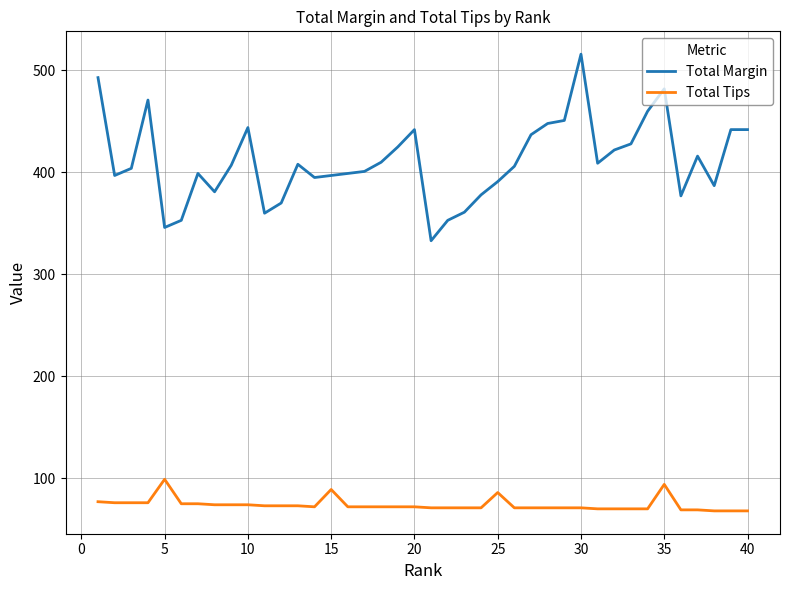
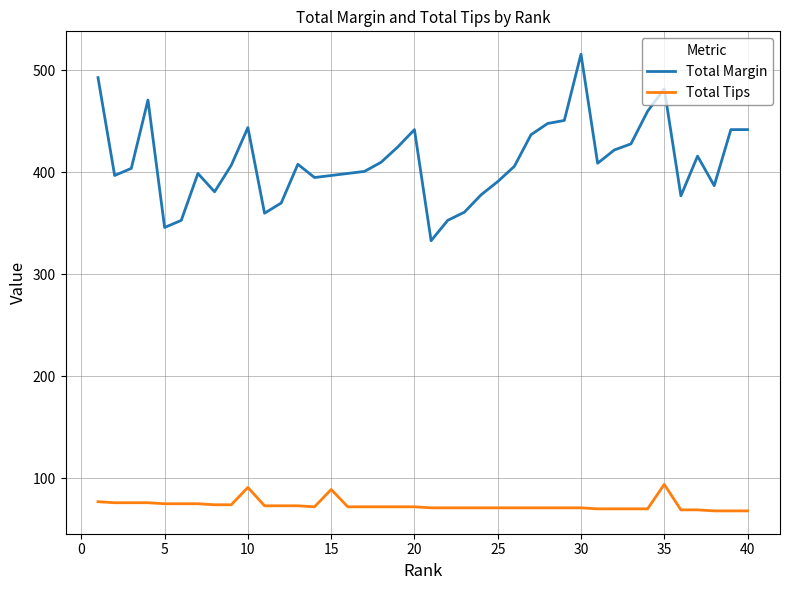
Total Tips, 5: 99 -> 75
Total Tips, 10: 74 -> 91
Total Tips, 25: 86 -> 71
